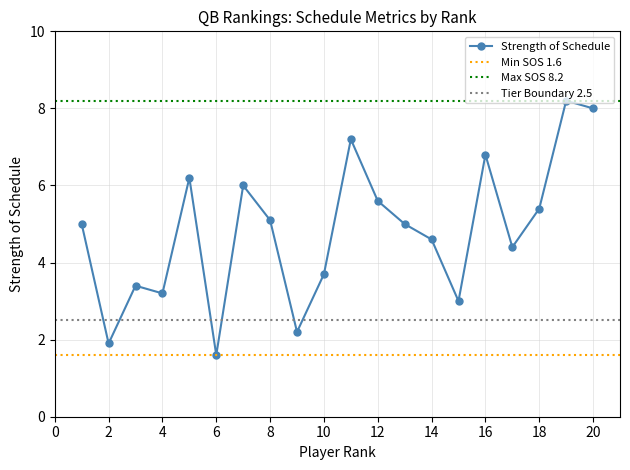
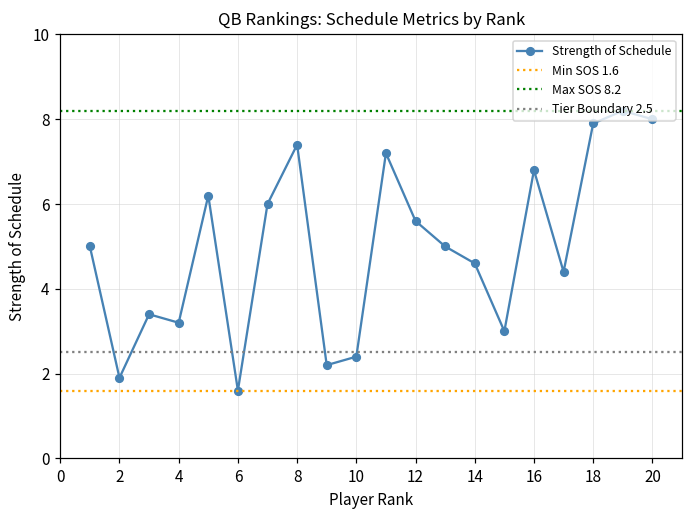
8: 5.1 -> 7.4
10: 3.7 -> 2.4
18: 5.4 -> 7.9
